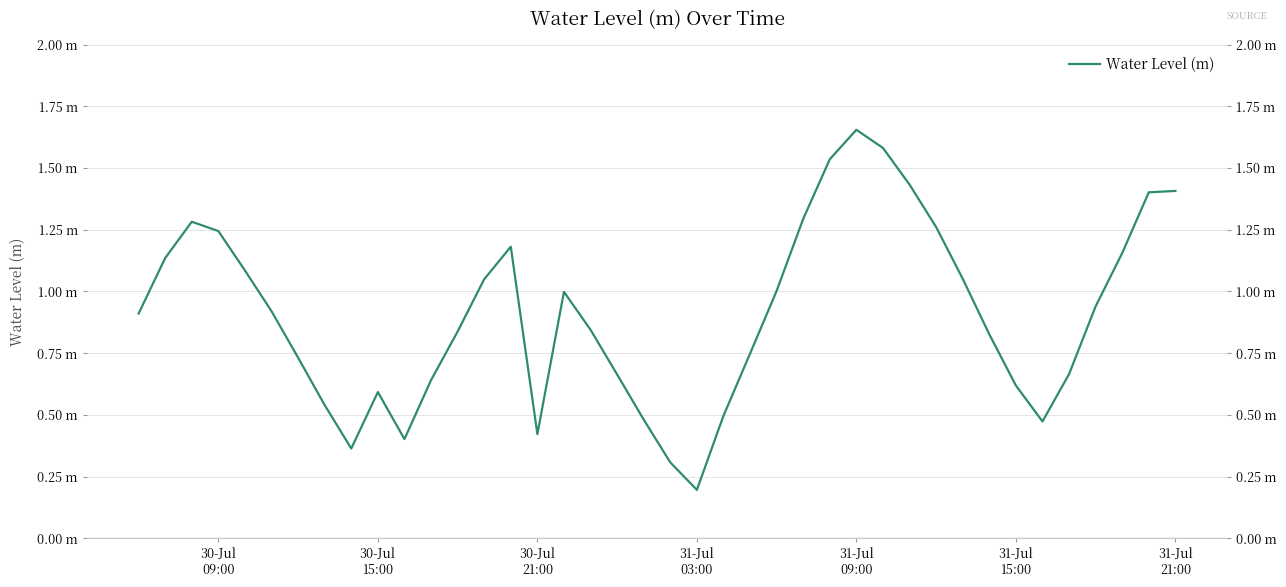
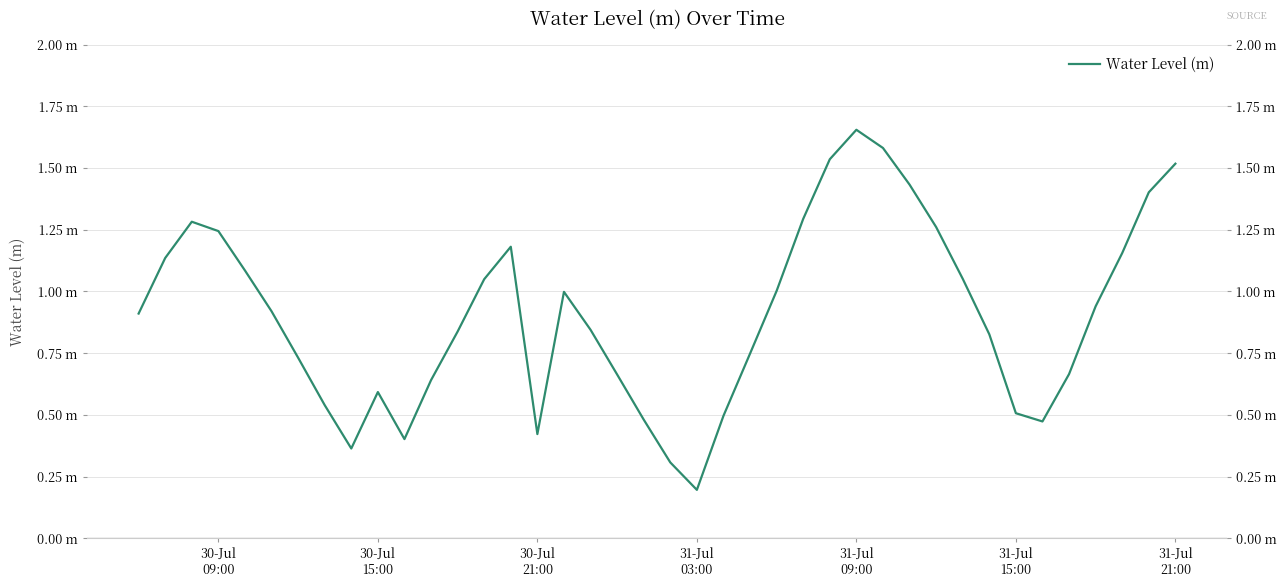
31-Jul 15:00: 0.62 m -> 0.51 m
31-Jul 21:00: 1.41 m -> 1.52 m
